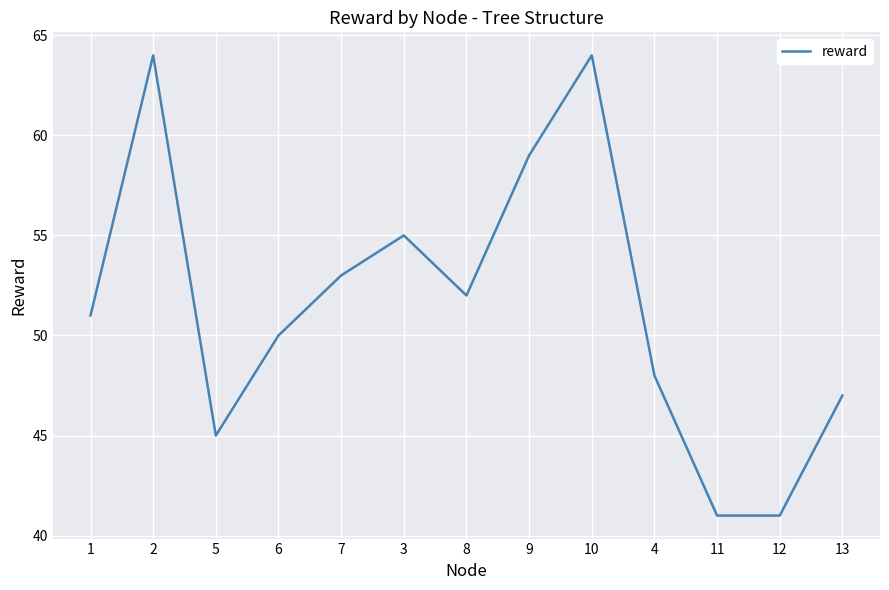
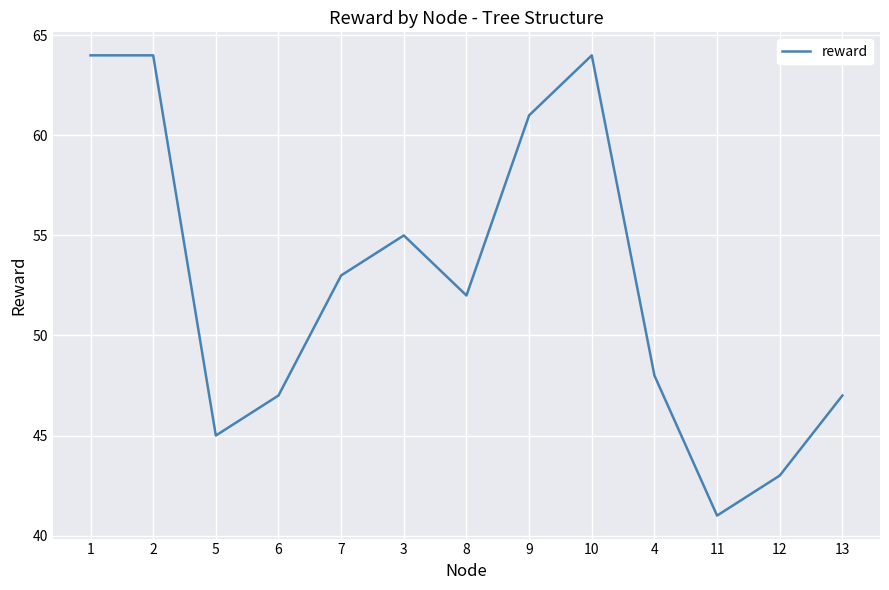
1: 51 -> 64
6: 50 -> 47
9: 59 -> 61
12: 41 -> 43
